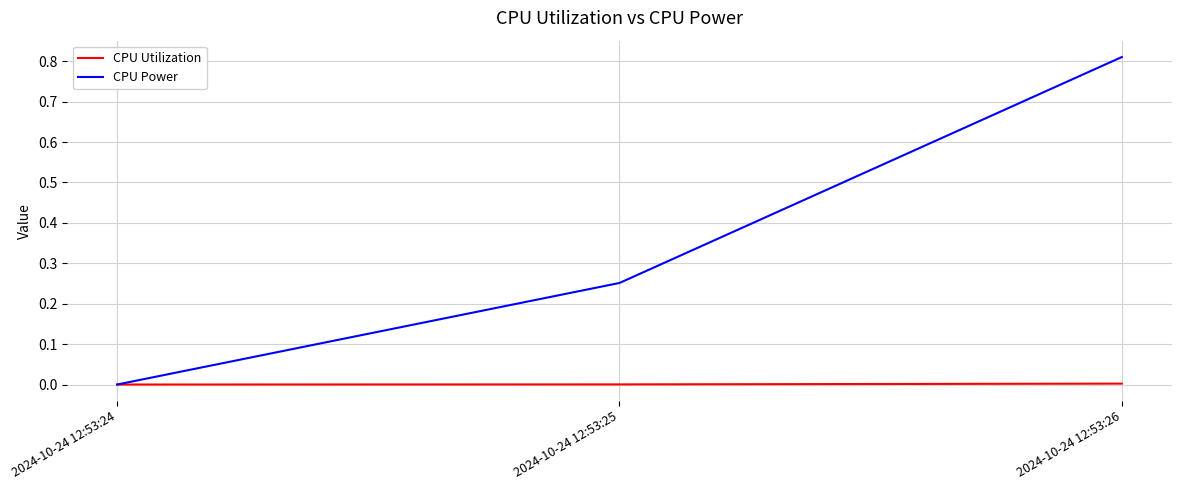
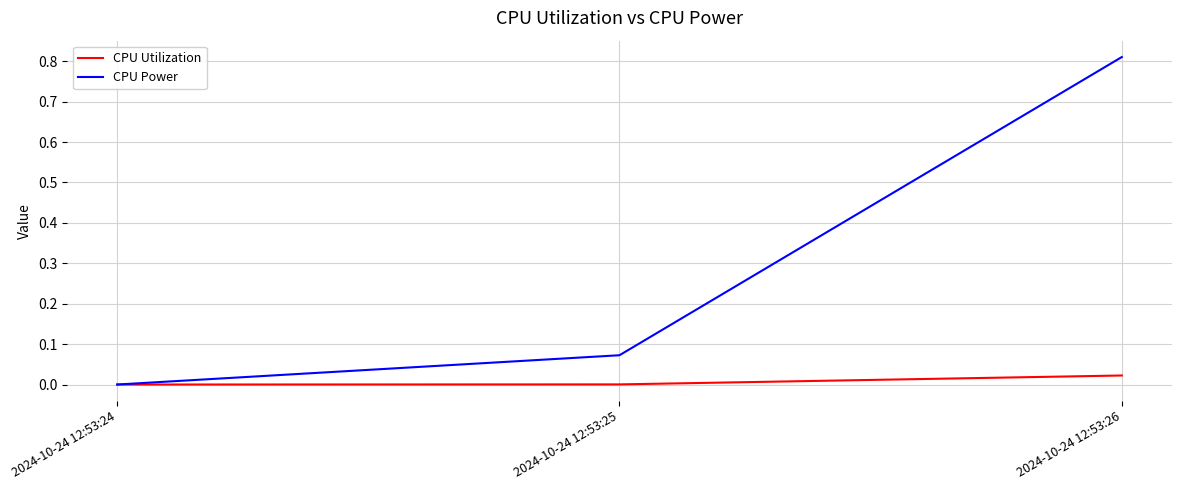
CPU Power, 2024-10-24 12:53:25: 0.25 -> 0.07
CPU Utilization, 2024-10-24 12:53:26: 0.00 -> 0.02
